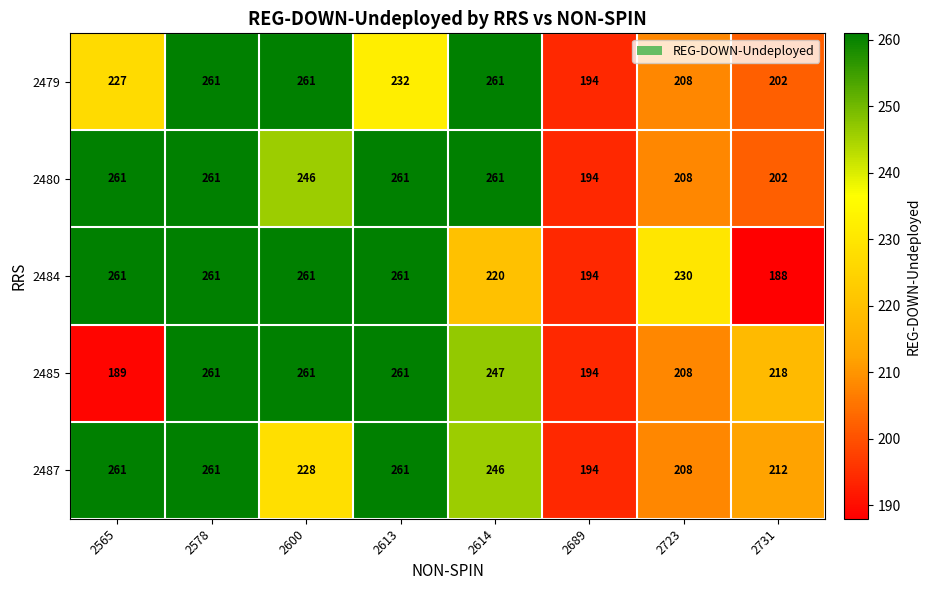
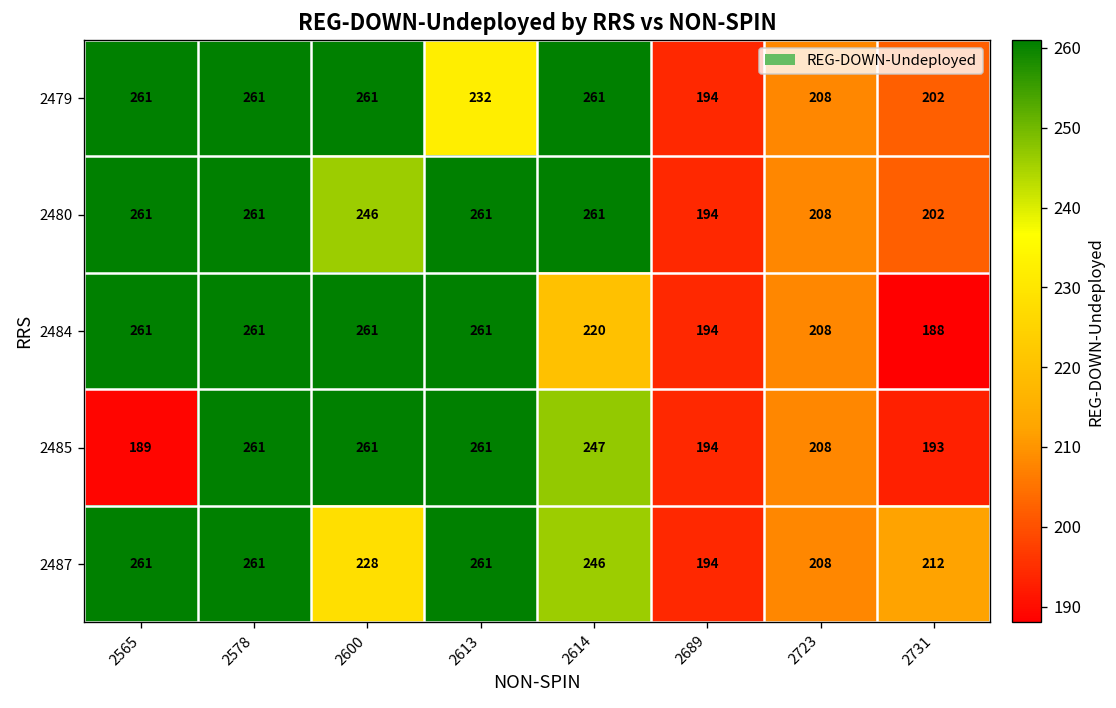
2479, 2565: 227 -> 261
2484, 2723: 230 -> 208
2485, 2731: 218 -> 193
